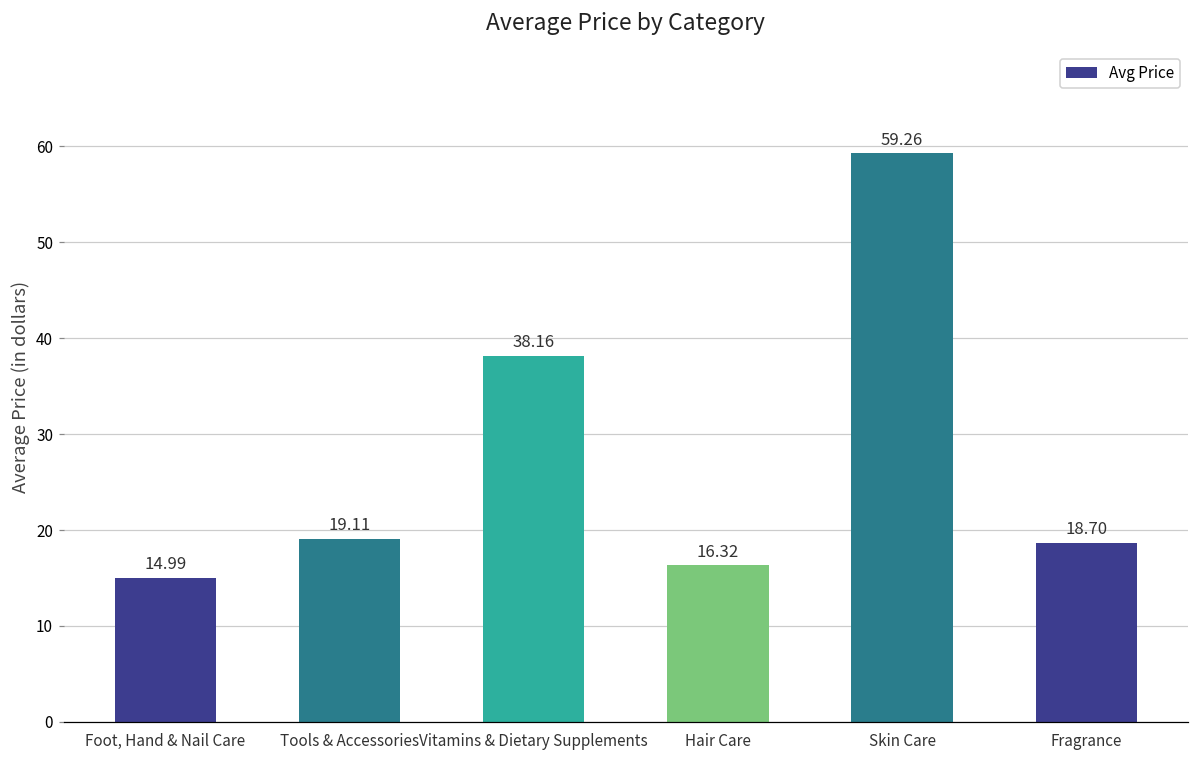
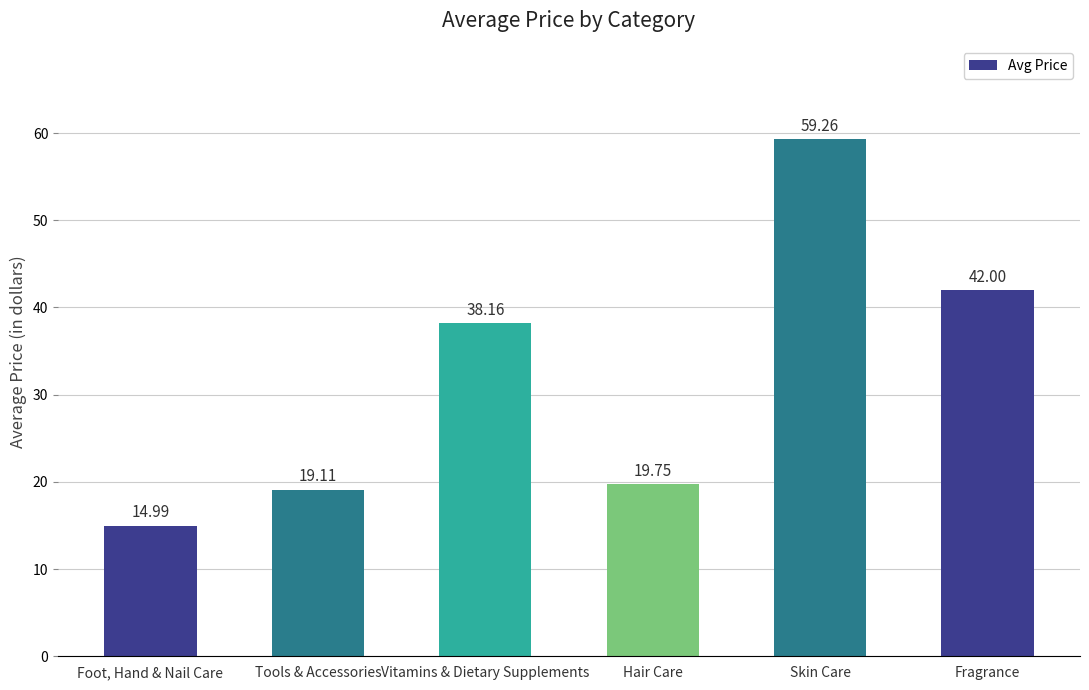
Hair Care: 16.32 -> 19.75
Fragrance: 18.70 -> 42.00
